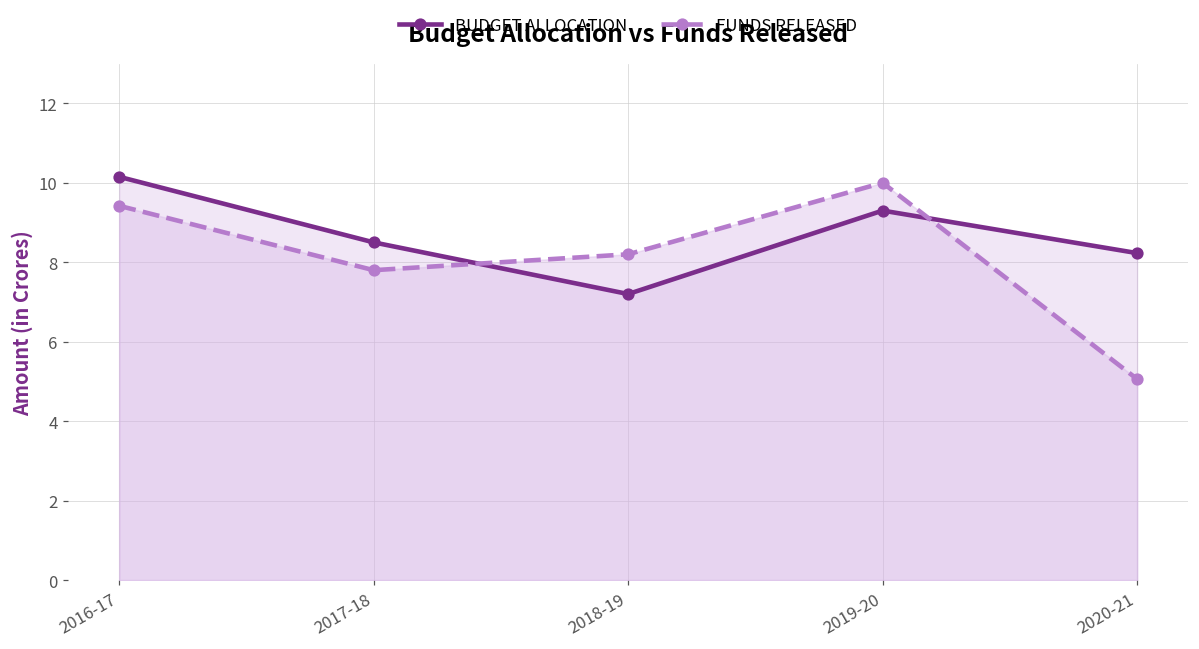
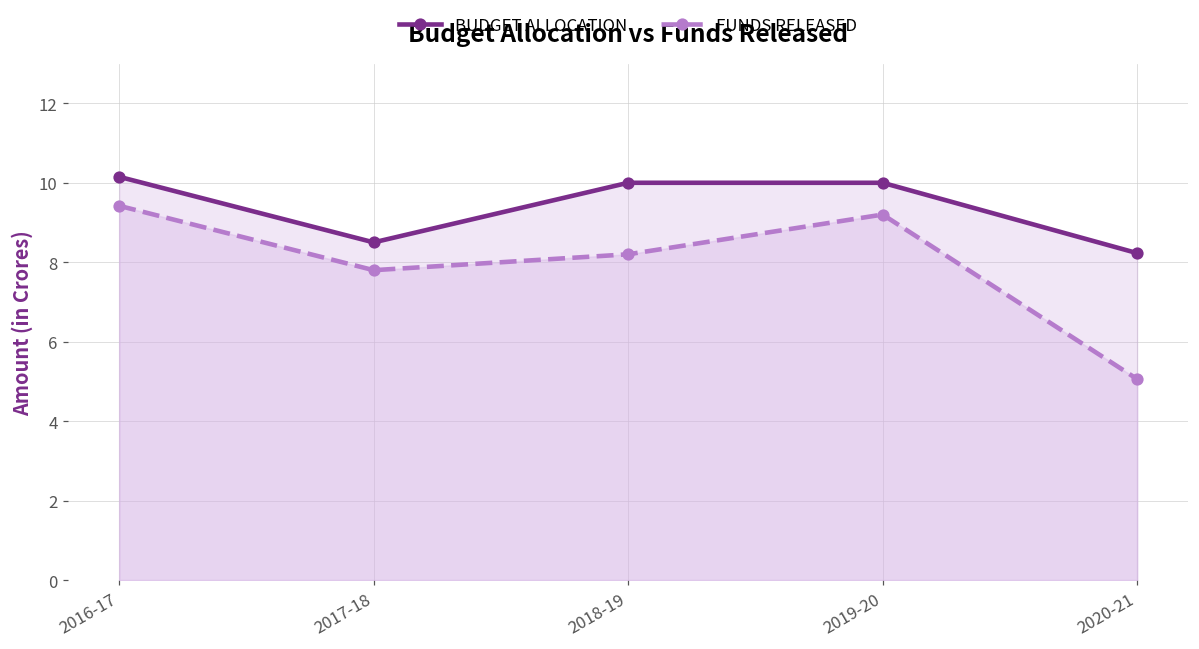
BUDGET ALLOCATION, 2018-19: 7.2 -> 10.0
BUDGET ALLOCATION, 2019-20: 9.3 -> 10.0
FUNDS RELEASED, 2019-20: 10.0 -> 9.2
